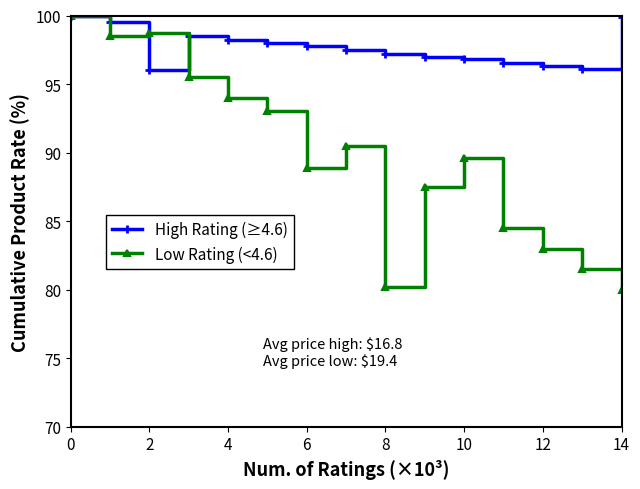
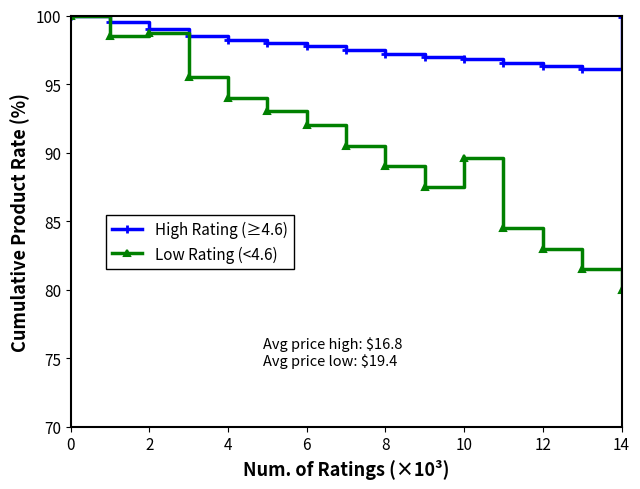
High Rating (≥4.6), 2: 96 -> 99
Low Rating (<4.6), 6: 88.9 -> 92.0
Low Rating (<4.6), 8: 80.2 -> 89.0
